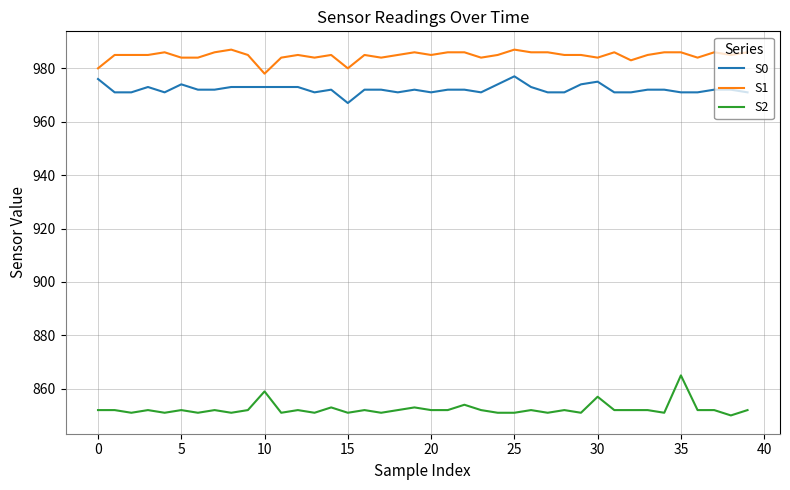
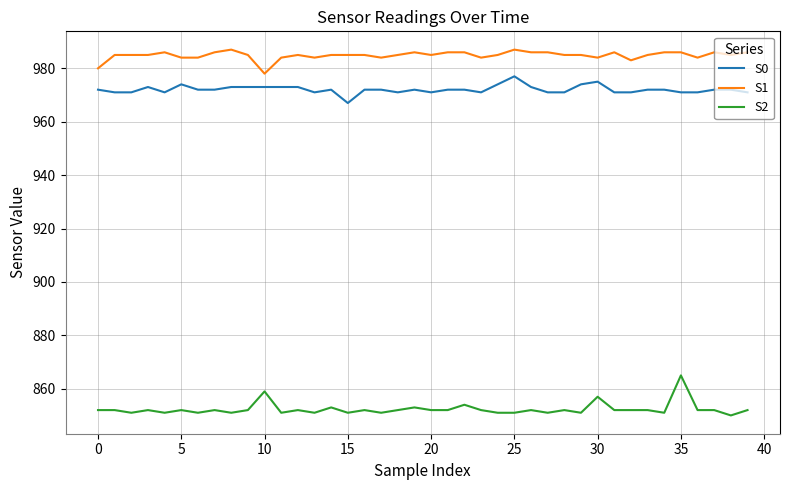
S0, 0: 976 -> 972
S1, 15: 980 -> 985
